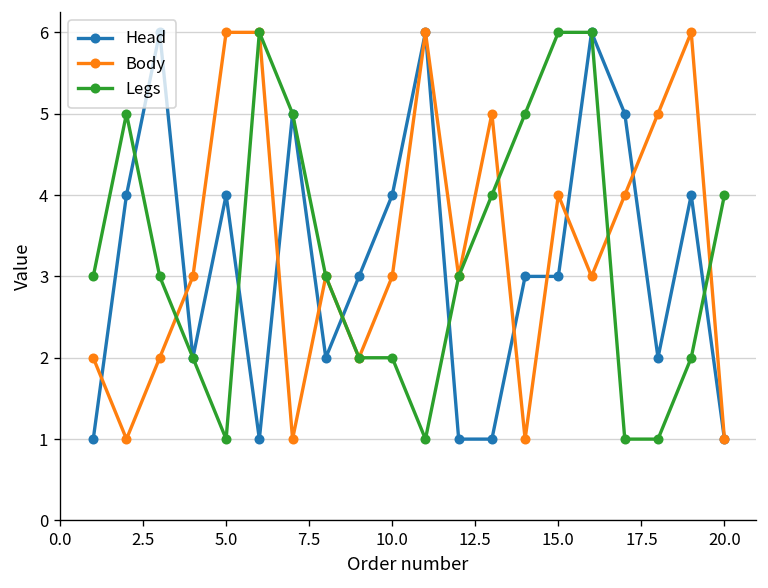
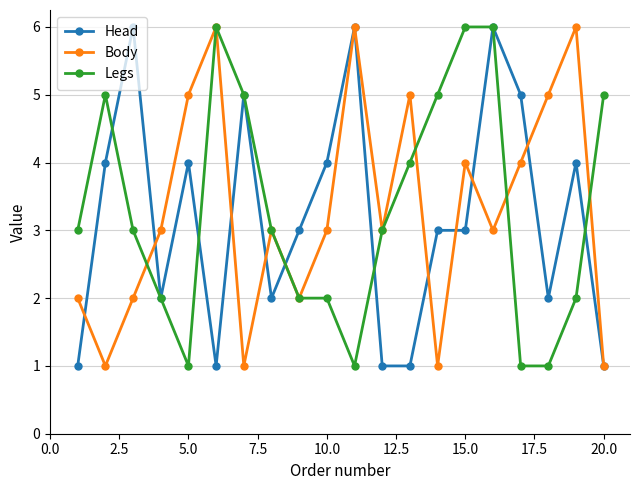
Body, 5.0: 6 -> 5
Legs, 20.0: 4 -> 5
